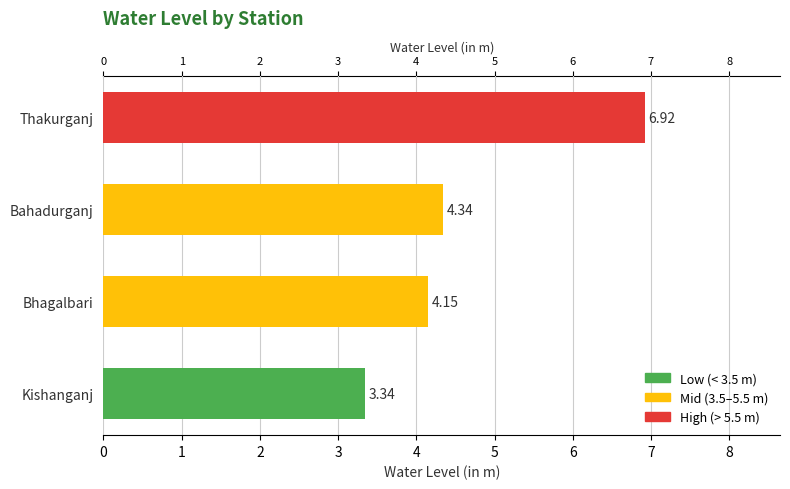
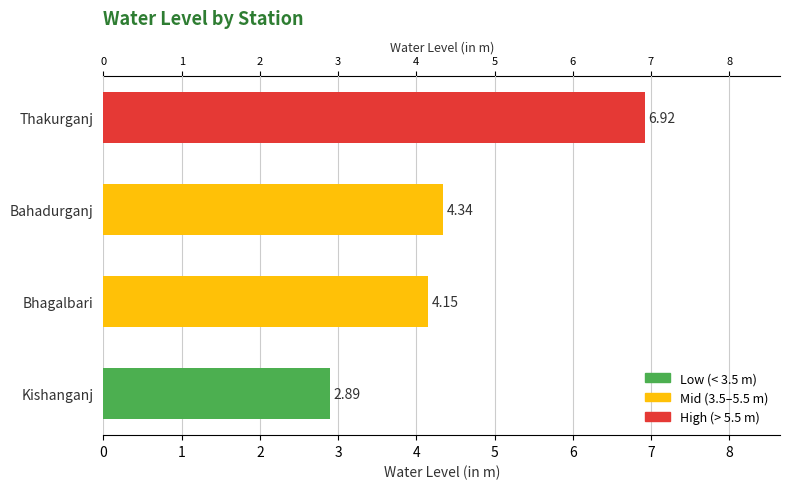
Kishanganj: 3.34 -> 2.89
